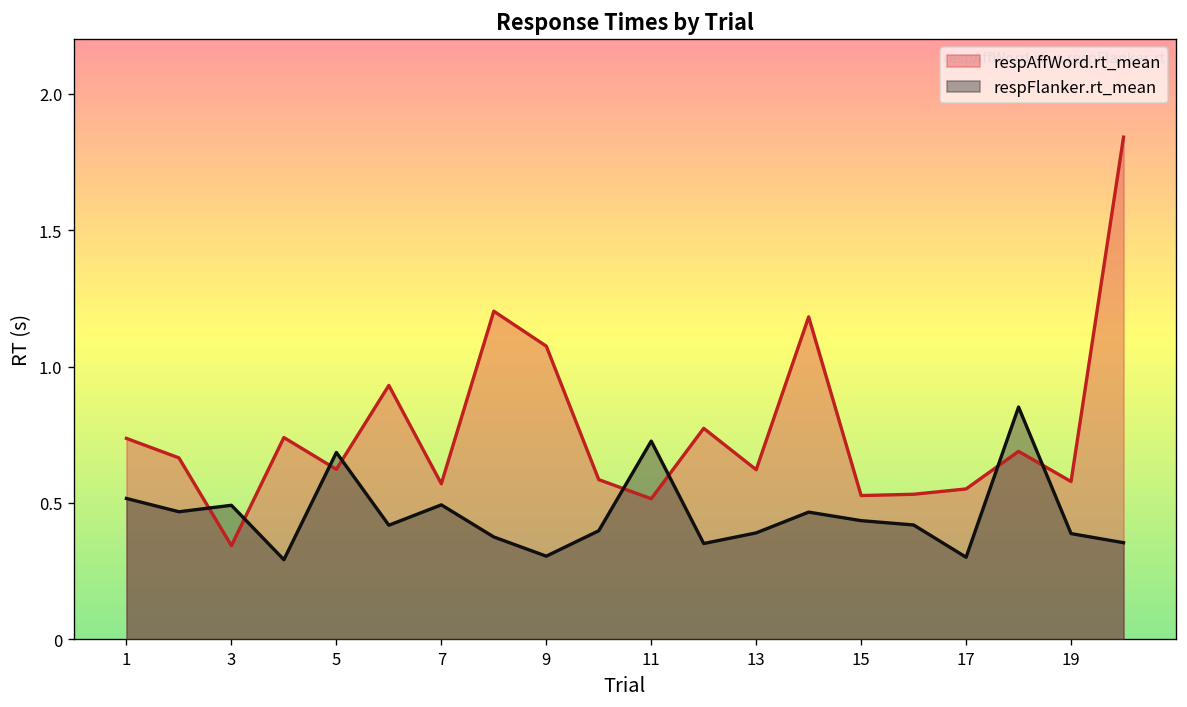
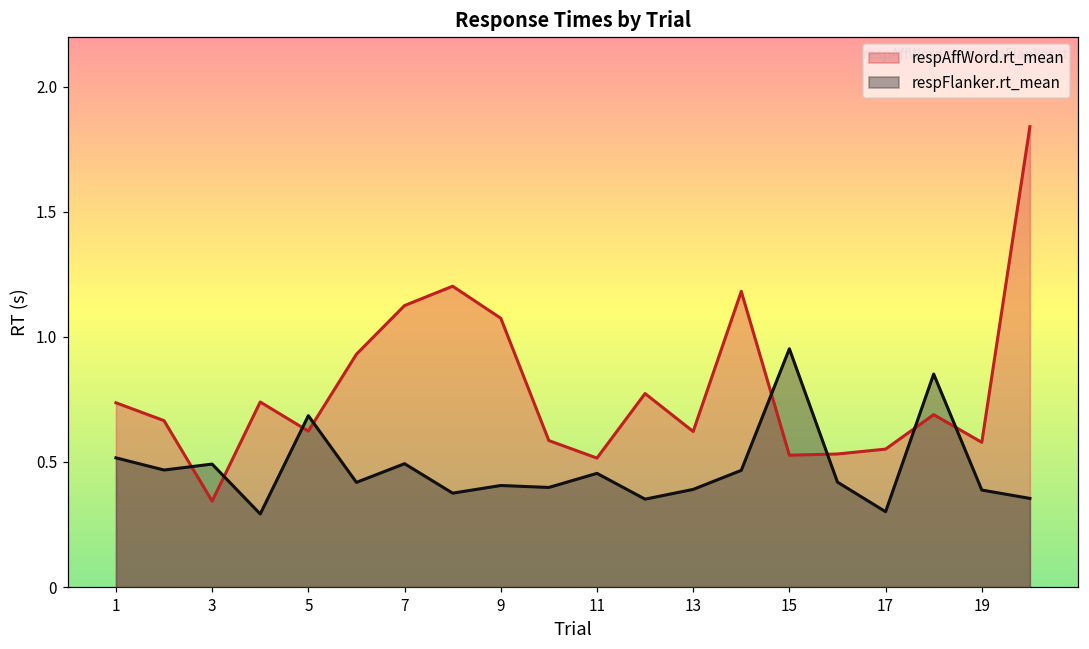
respAffWord.rt_mean, 7: 0.57 -> 1.13
respFlanker.rt_mean, 9: 0.31 -> 0.41
respFlanker.rt_mean, 11: 0.73 -> 0.45
respFlanker.rt_mean, 15: 0.44 -> 0.95
